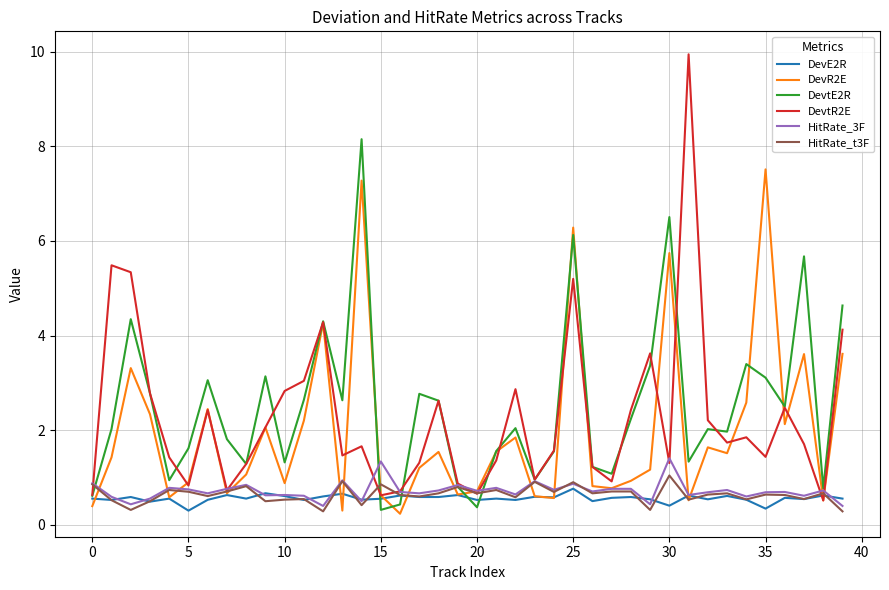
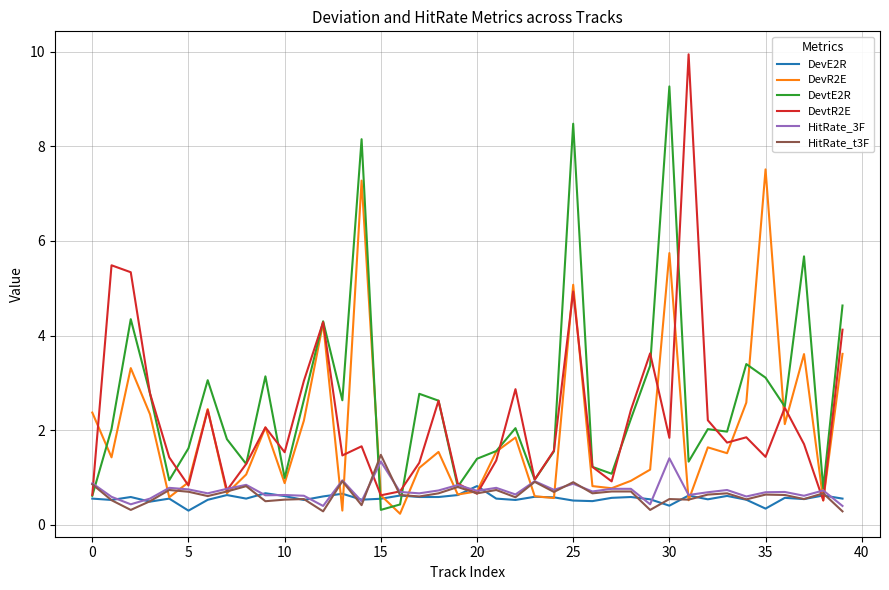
DevR2E, 0: 0.4 -> 2.4
DevtE2R, 10: 1.3 -> 1.0
DevtR2E, 10: 2.8 -> 1.5
HitRate_t3F, 15: 0.9 -> 1.5
DevE2R, 20: 0.5 -> 0.8
DevtE2R, 20: 0.4 -> 1.4
DevE2R, 25: 0.8 -> 0.5
DevR2E, 25: 6.3 -> 5.1
DevtE2R, 25: 6.1 -> 8.5
DevtR2E, 25: 5.2 -> 4.9
DevtE2R, 30: 6.5 -> 9.3
DevtR2E, 30: 1.3 -> 1.8
HitRate_t3F, 30: 1.0 -> 0.5
